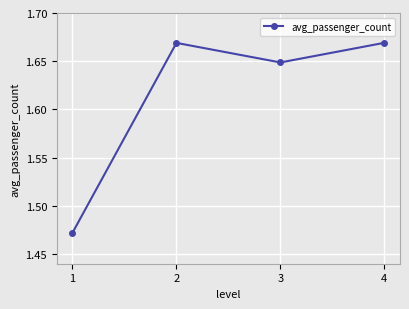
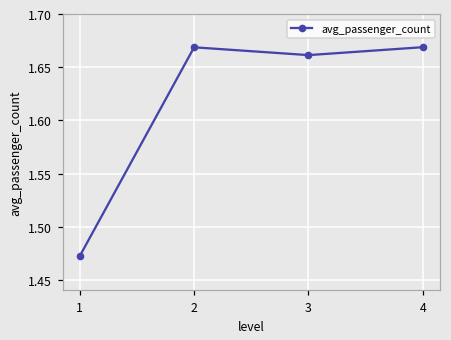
3: 1.65 -> 1.66
